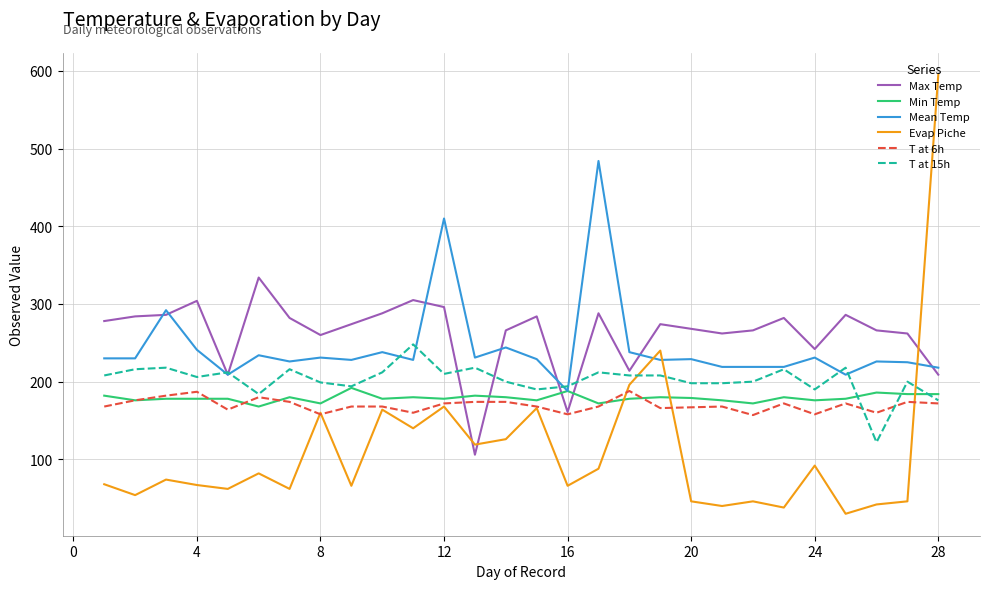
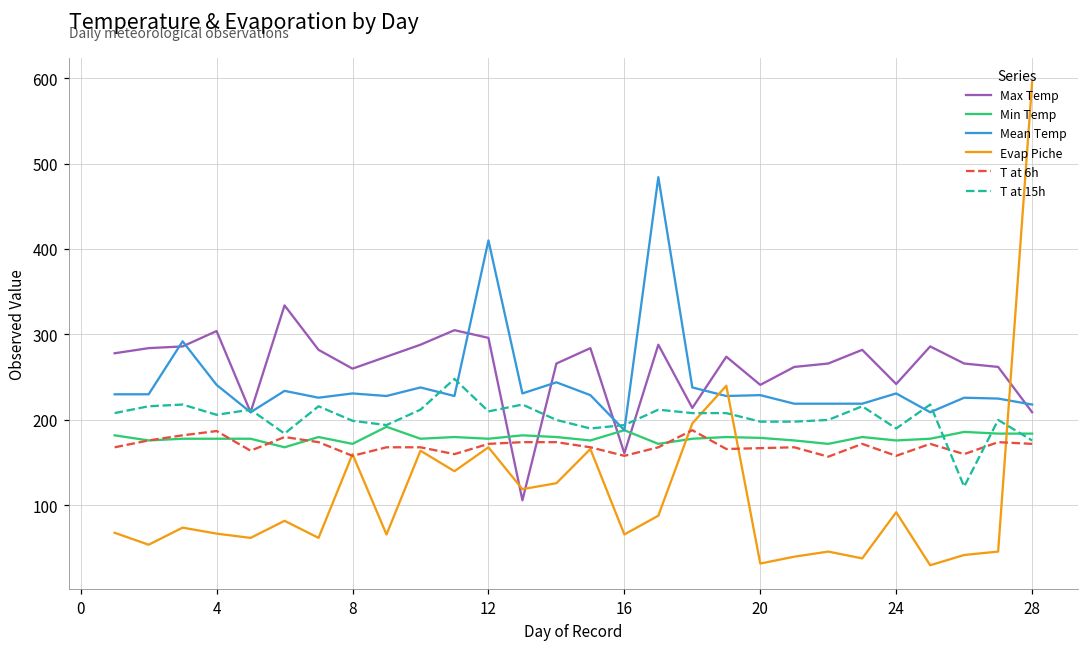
Max Temp, 20: 270 -> 240
Evap Piche, 20: 50 -> 30
